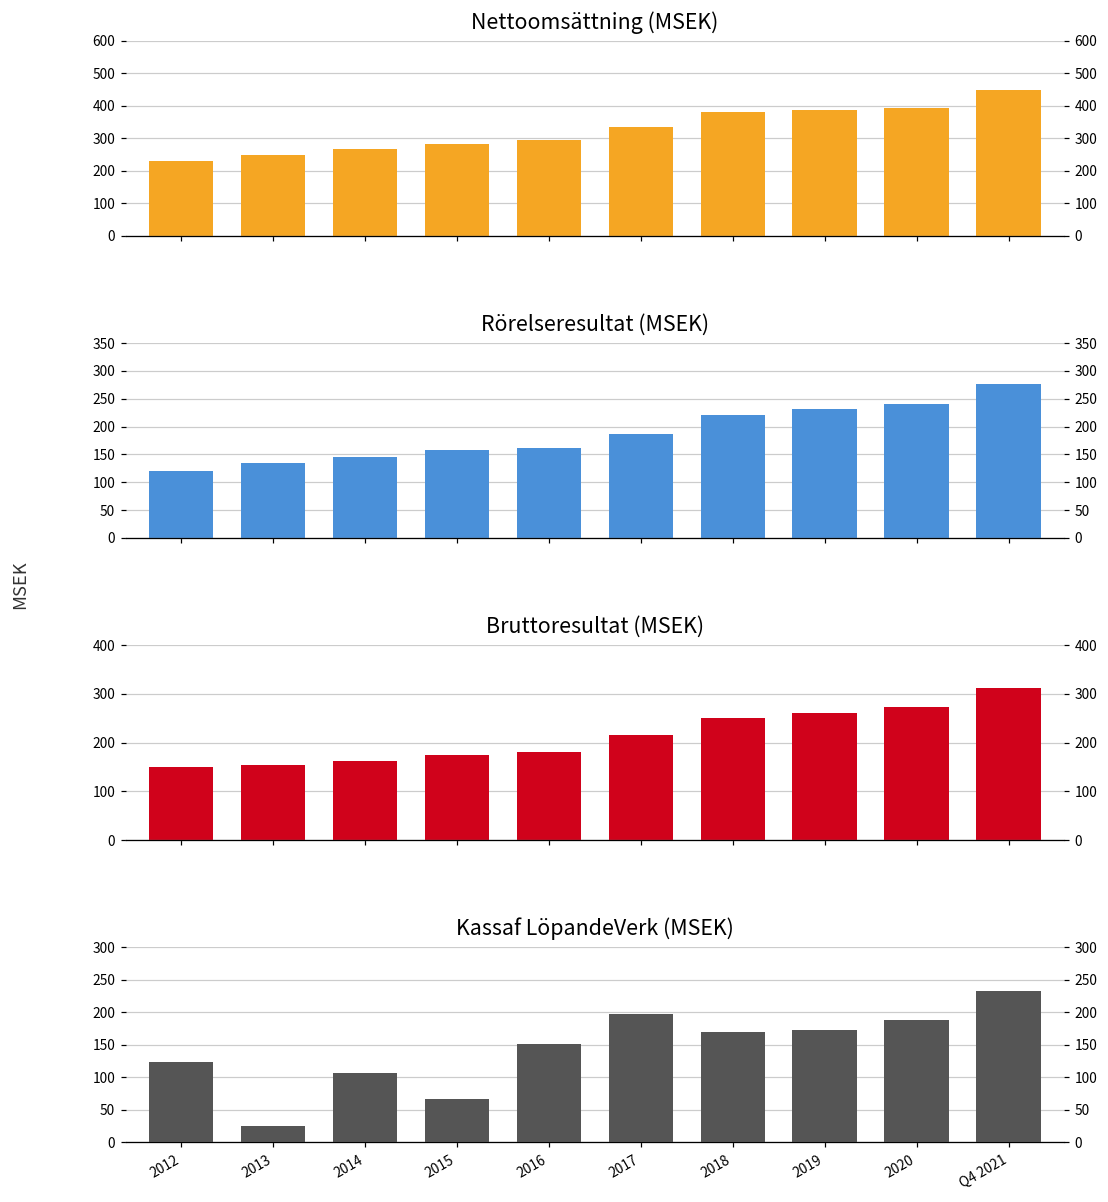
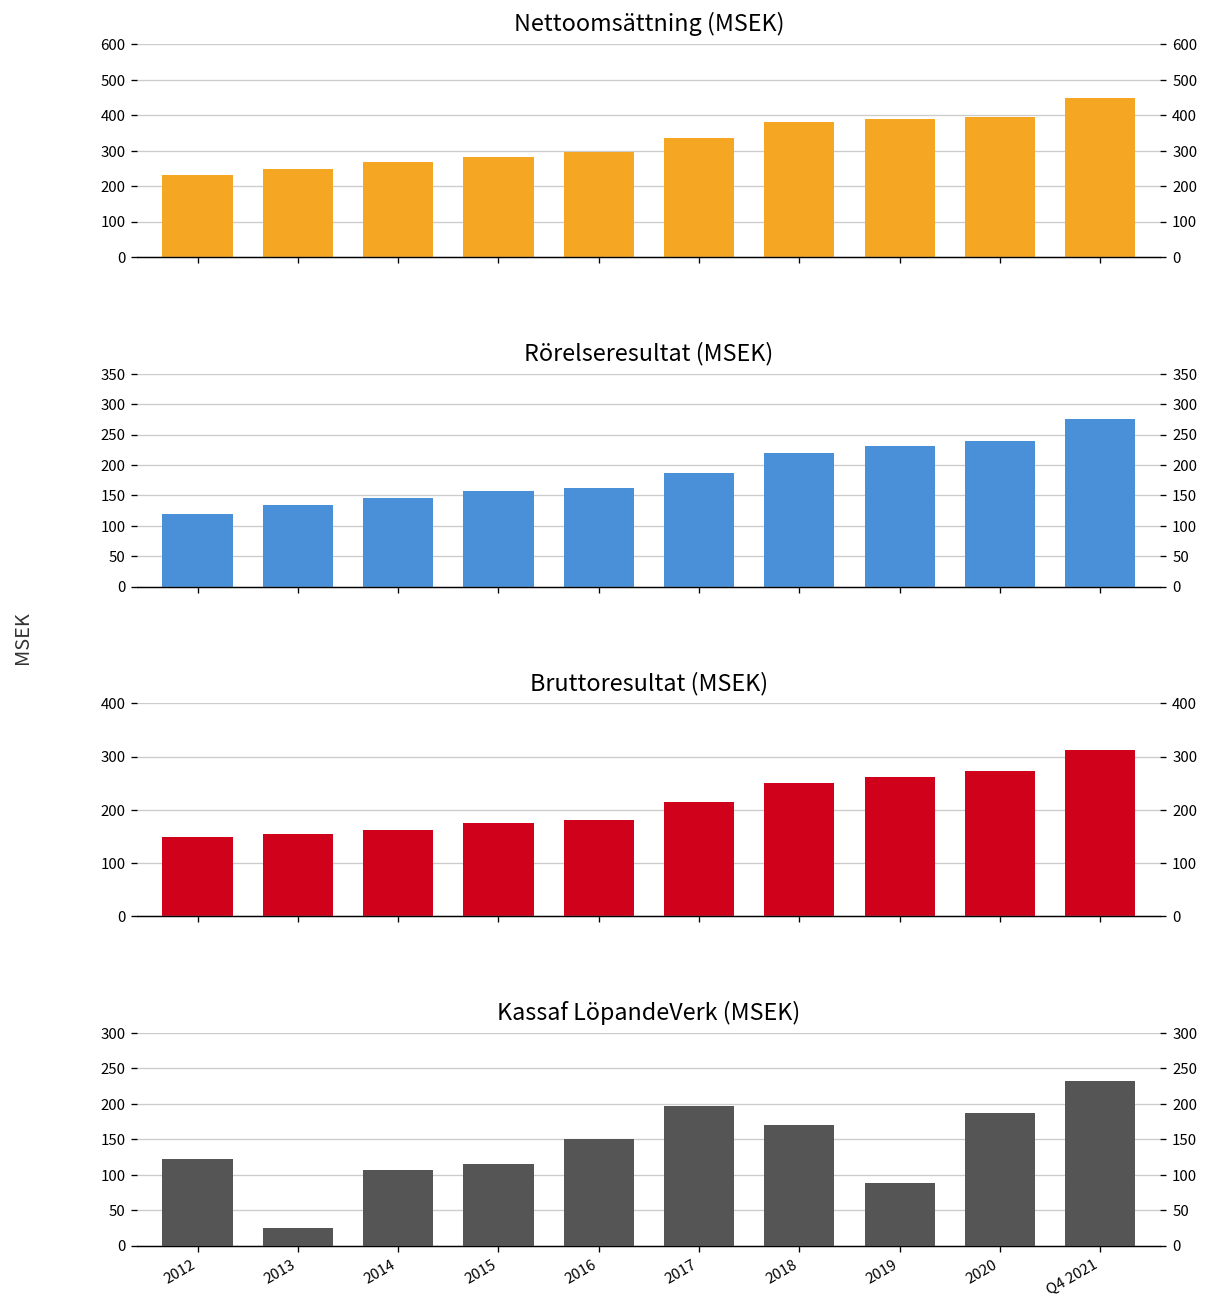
Kassaf LöpandeVerk (MSEK), 2015: 70 -> 120
Kassaf LöpandeVerk (MSEK), 2019: 170 -> 90
